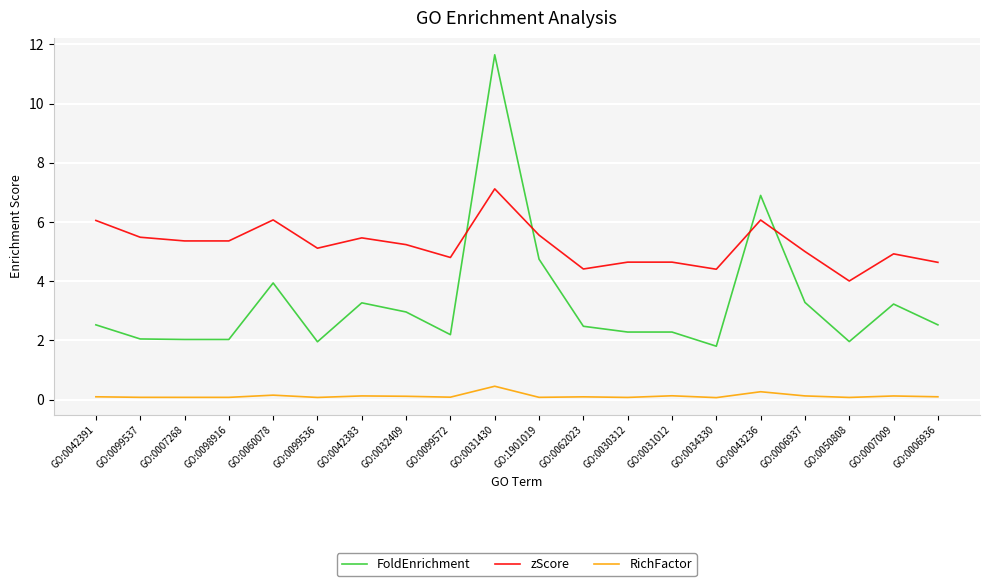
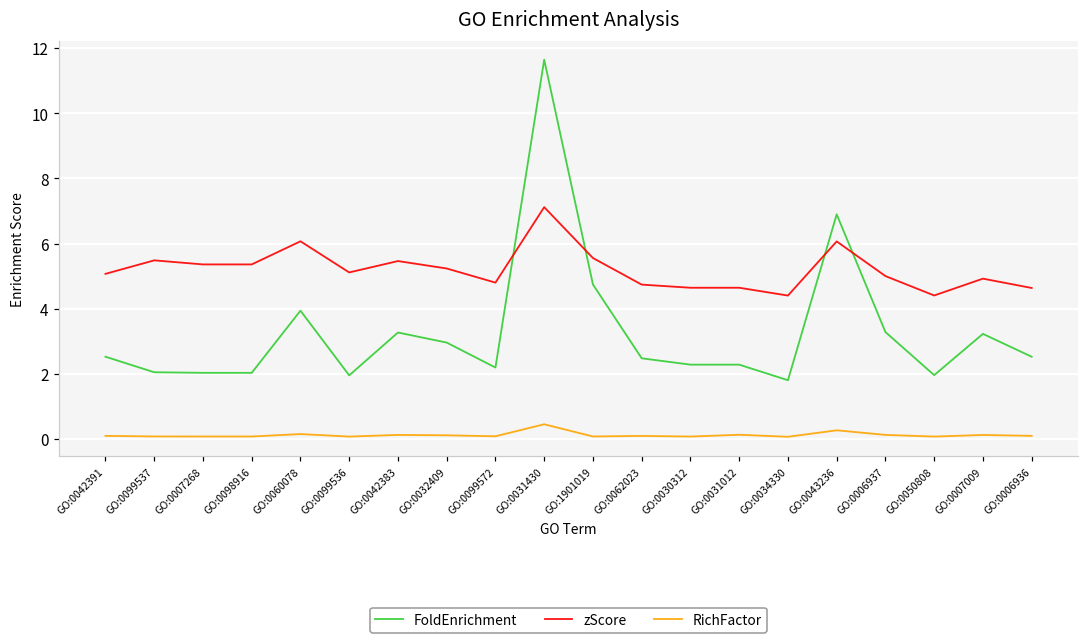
zScore, GO:0042391: 6.1 -> 5.1
zScore, GO:0062023: 4.4 -> 4.7
zScore, GO:0050808: 4.0 -> 4.4
